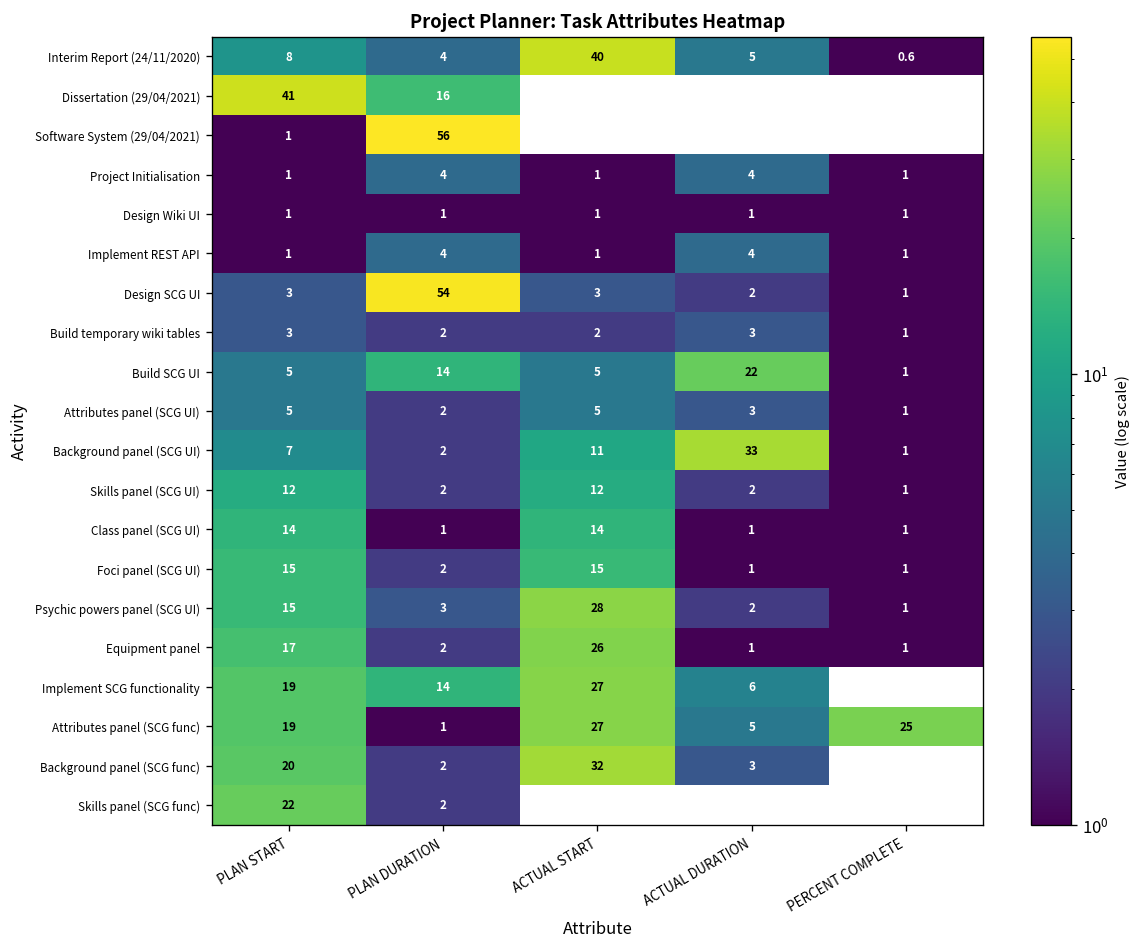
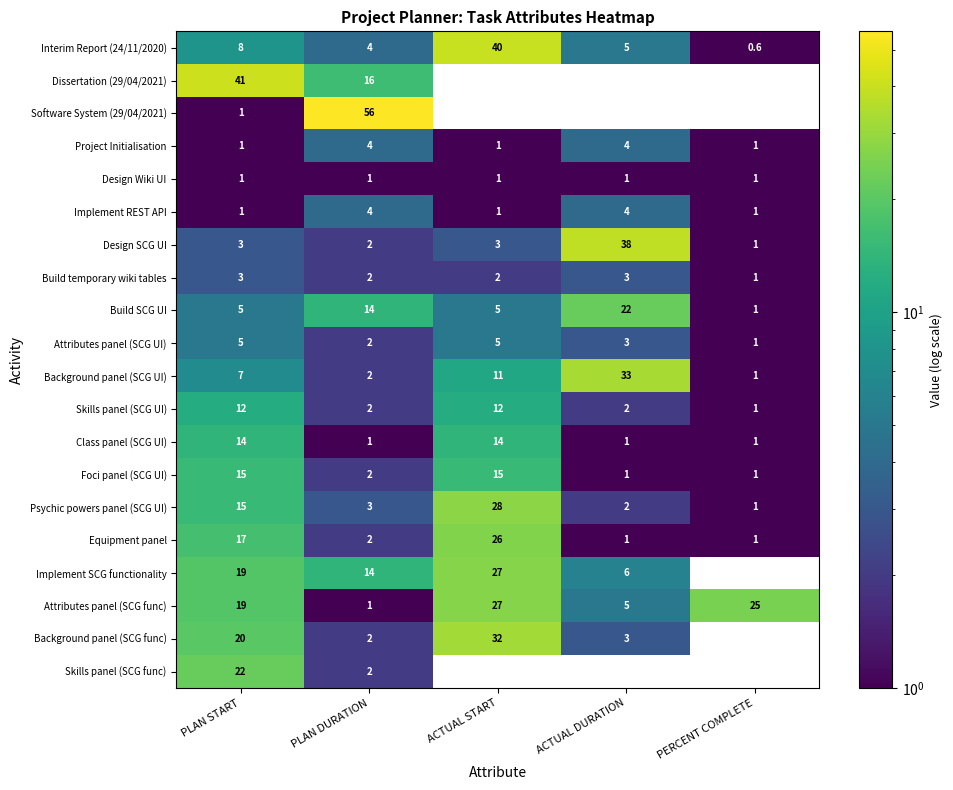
Design SCG UI, PLAN DURATION: 54 -> 2
Design SCG UI, ACTUAL DURATION: 2 -> 38
